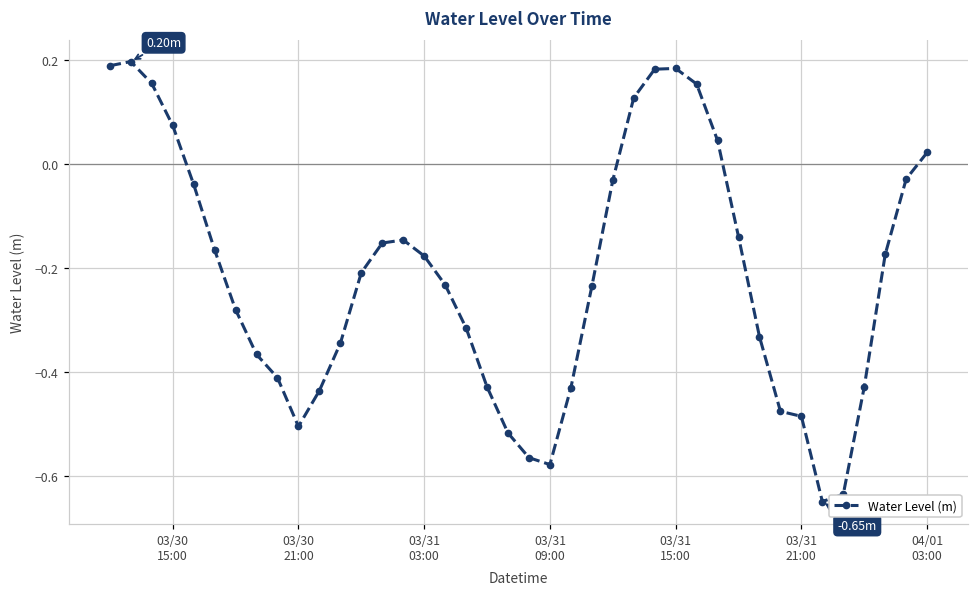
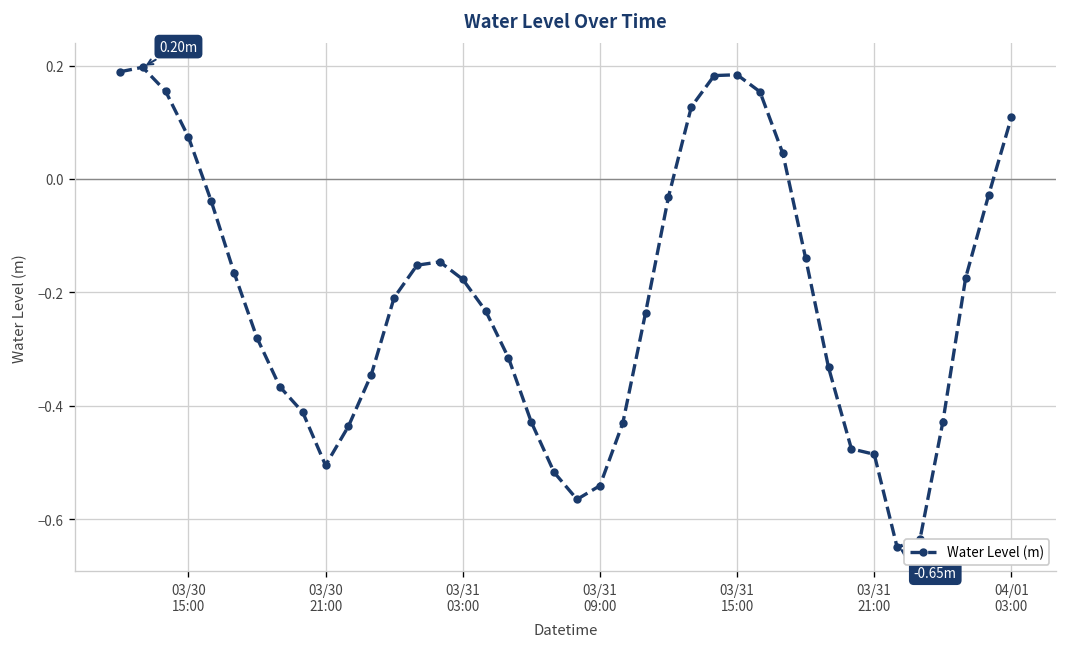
03/31 09:00: -0.58 -> -0.54
04/01 03:00: 0.02 -> 0.11
